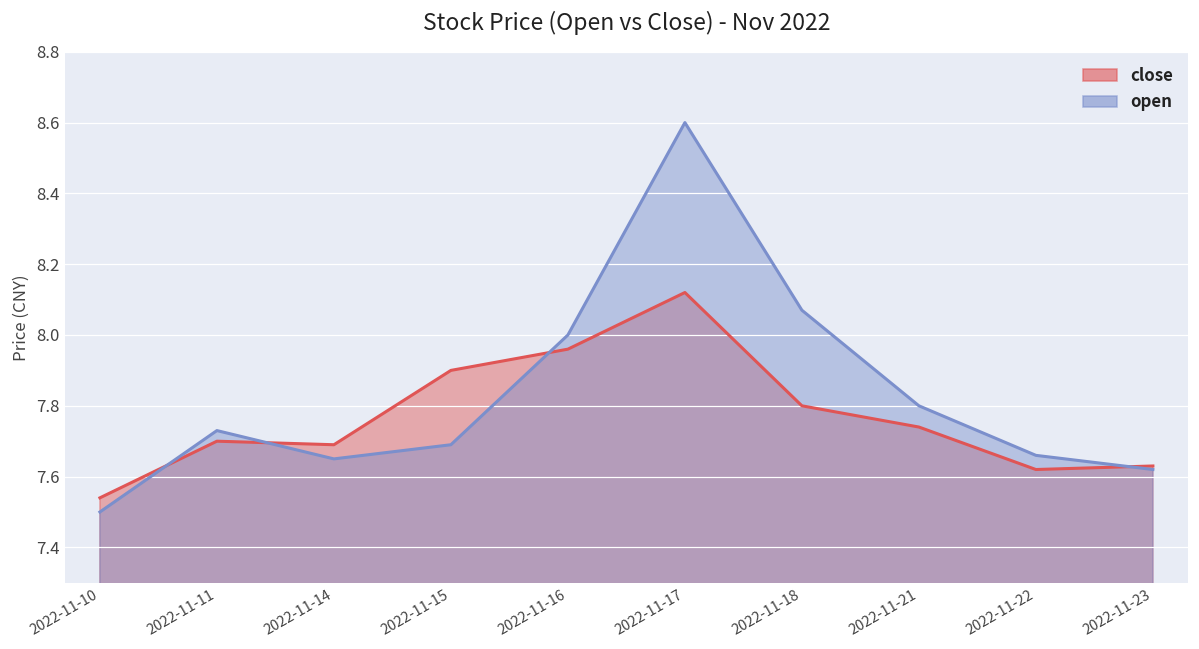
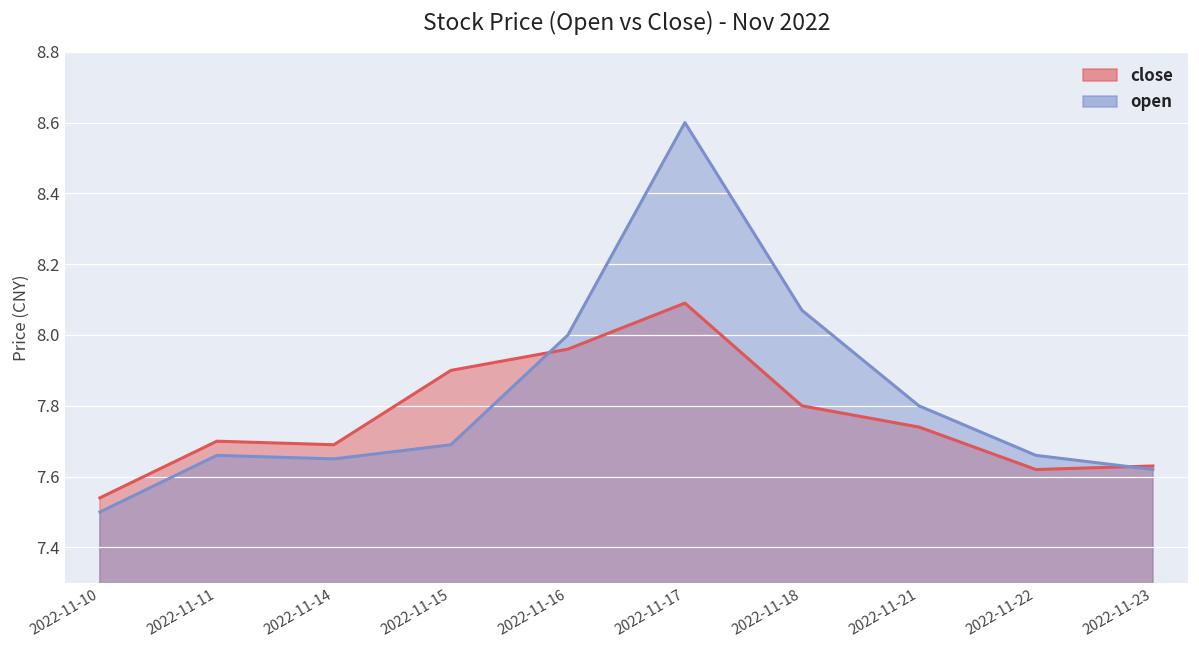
open, 2022-11-11: 7.73 -> 7.66
close, 2022-11-17: 8.12 -> 8.09
